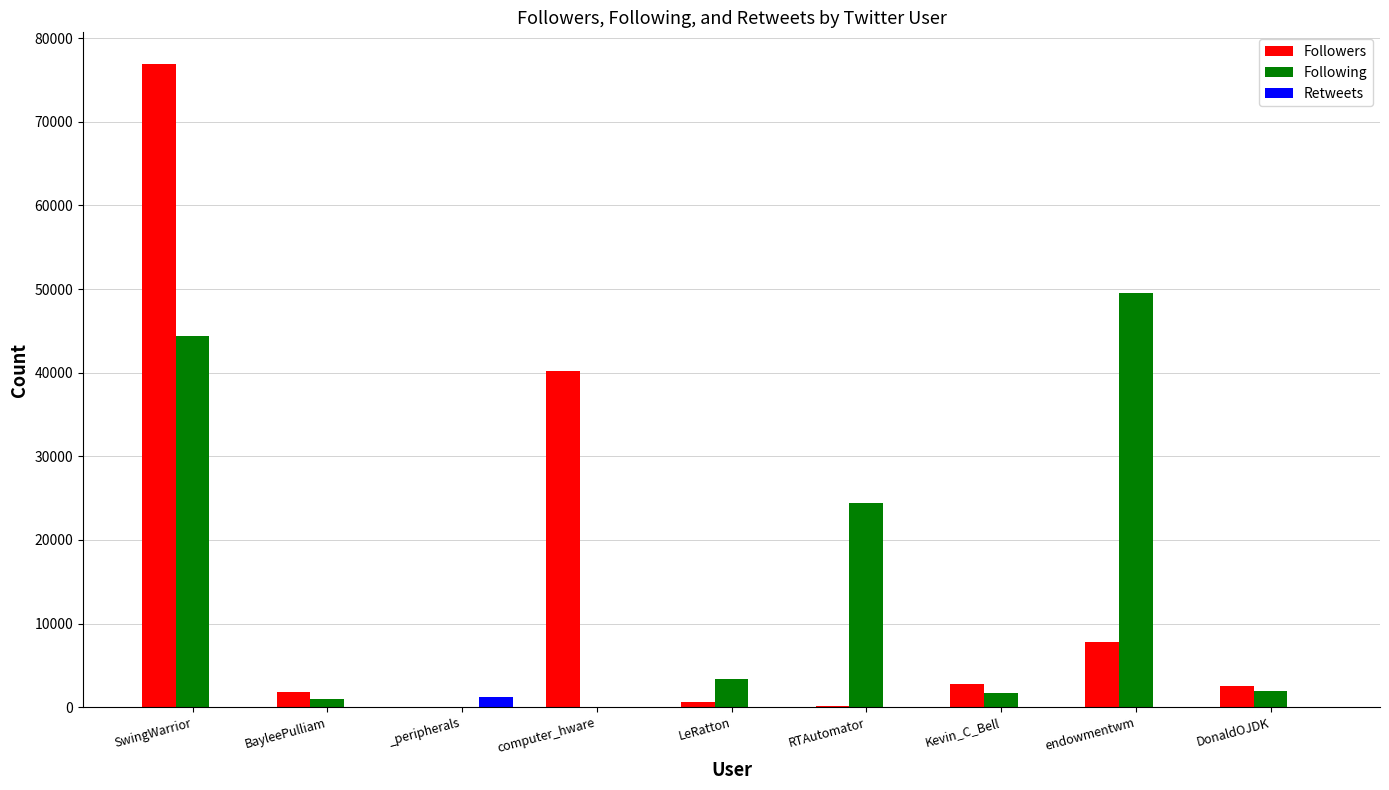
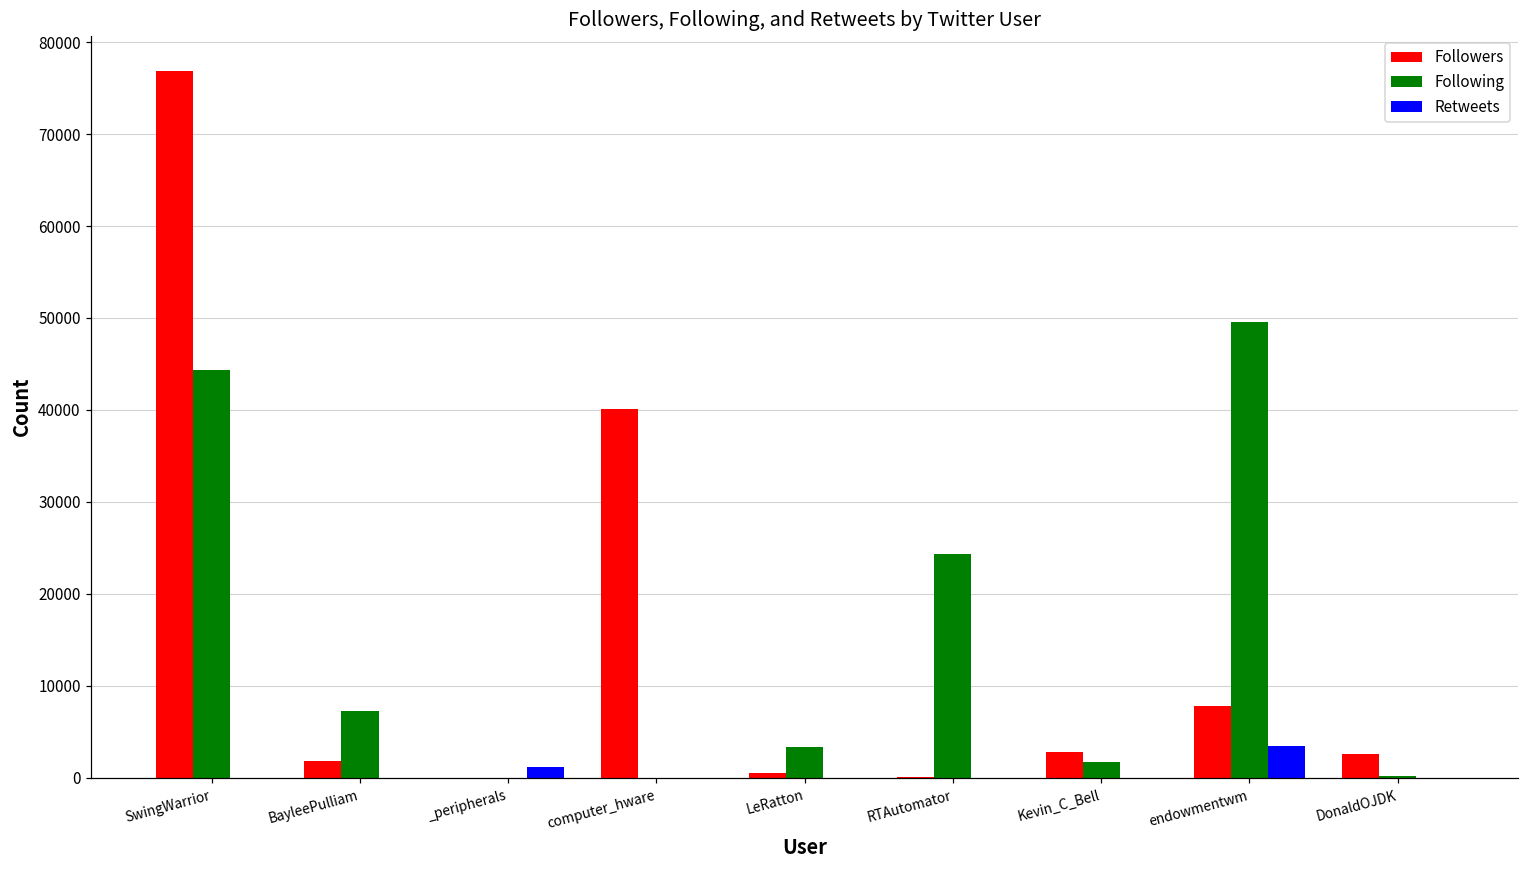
Following, BayleePulliam: 1000 -> 7000
Retweets, endowmentwm: 0 -> 3000
Following, DonaldOJDK: 2000 -> 0
